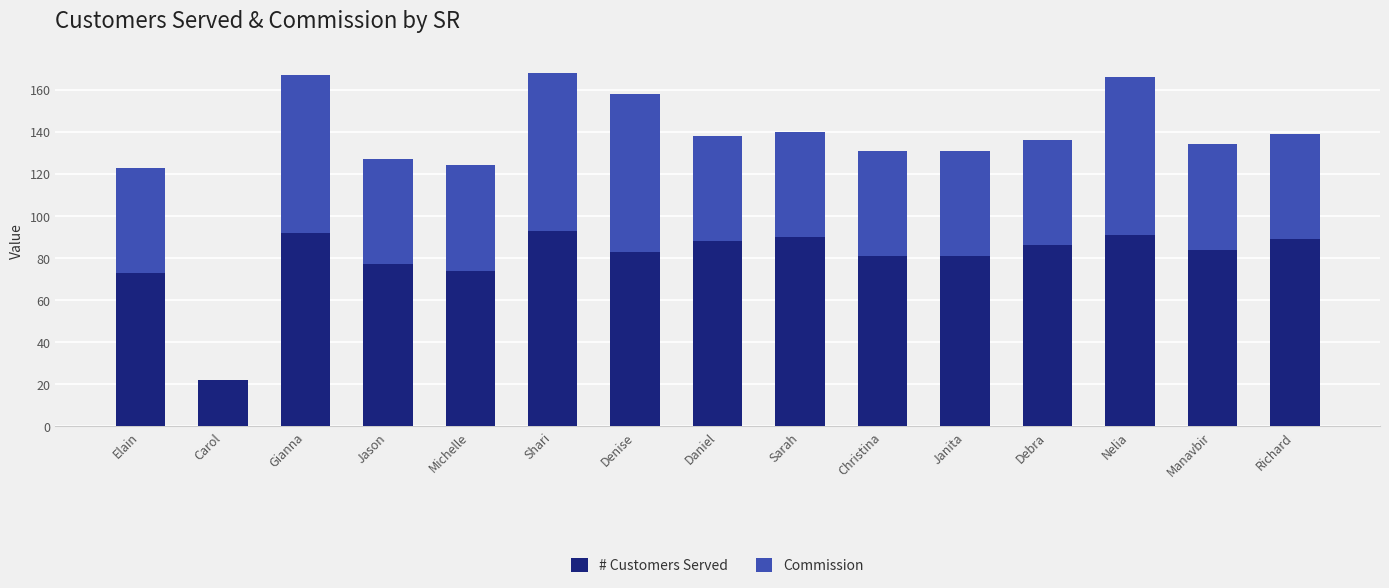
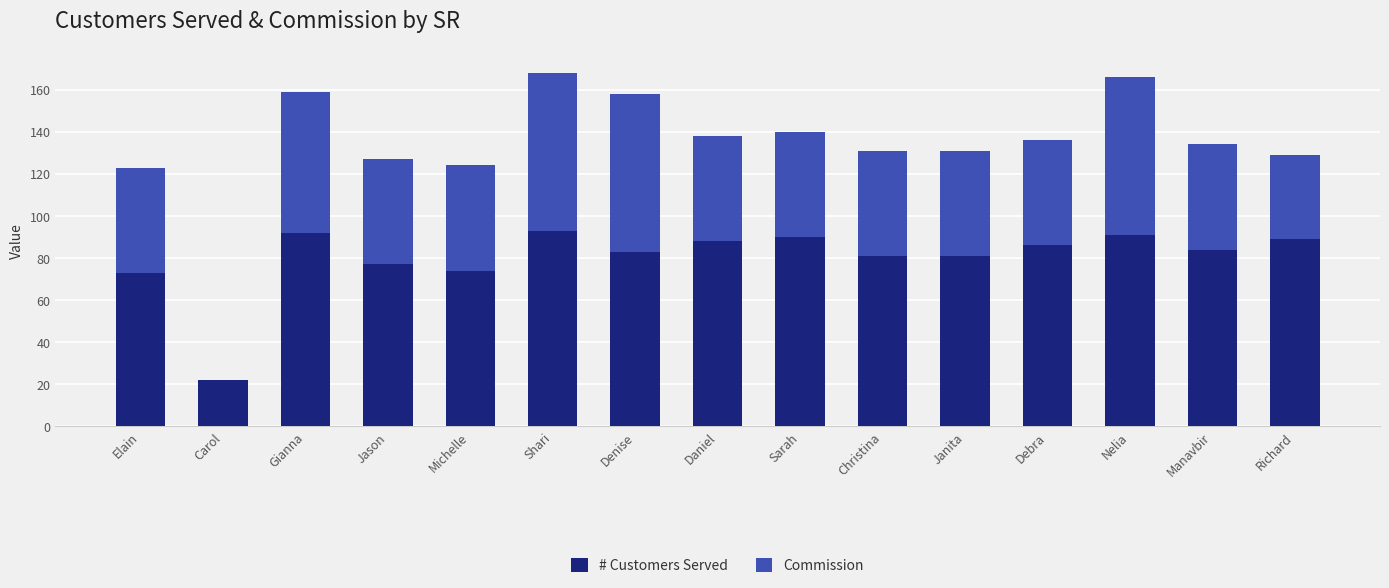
Commission, Gianna: 75 -> 67
Commission, Richard: 50 -> 40
